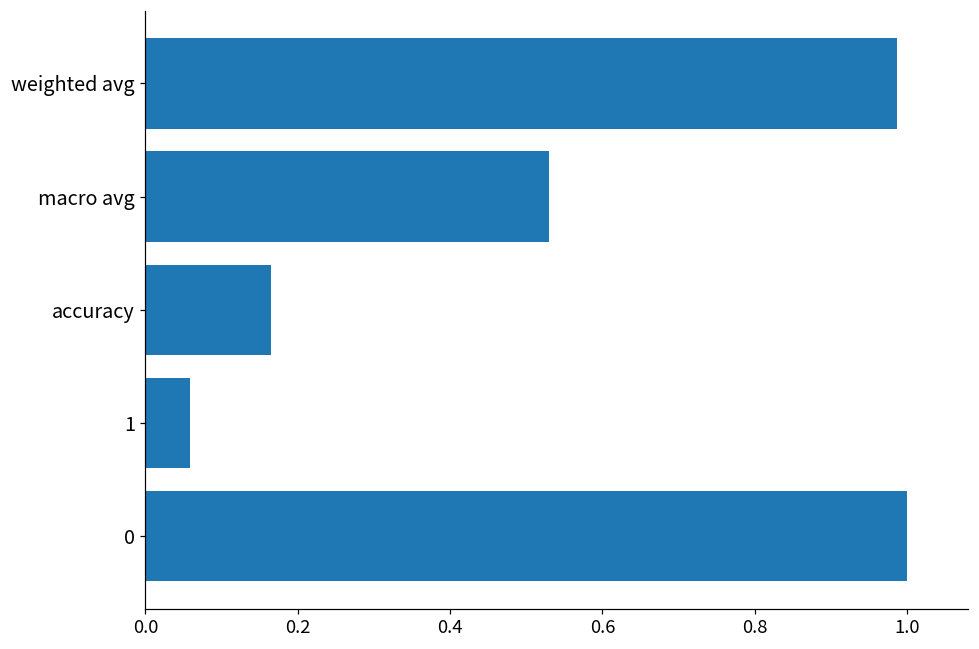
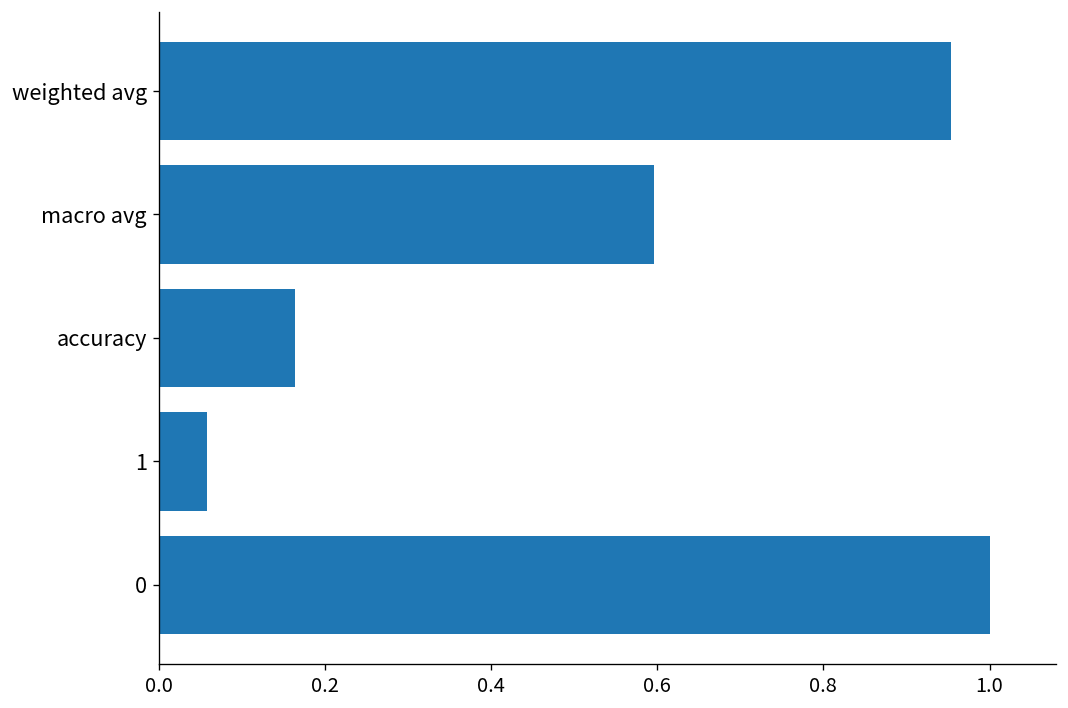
weighted avg: 0.99 -> 0.95
macro avg: 0.53 -> 0.60
